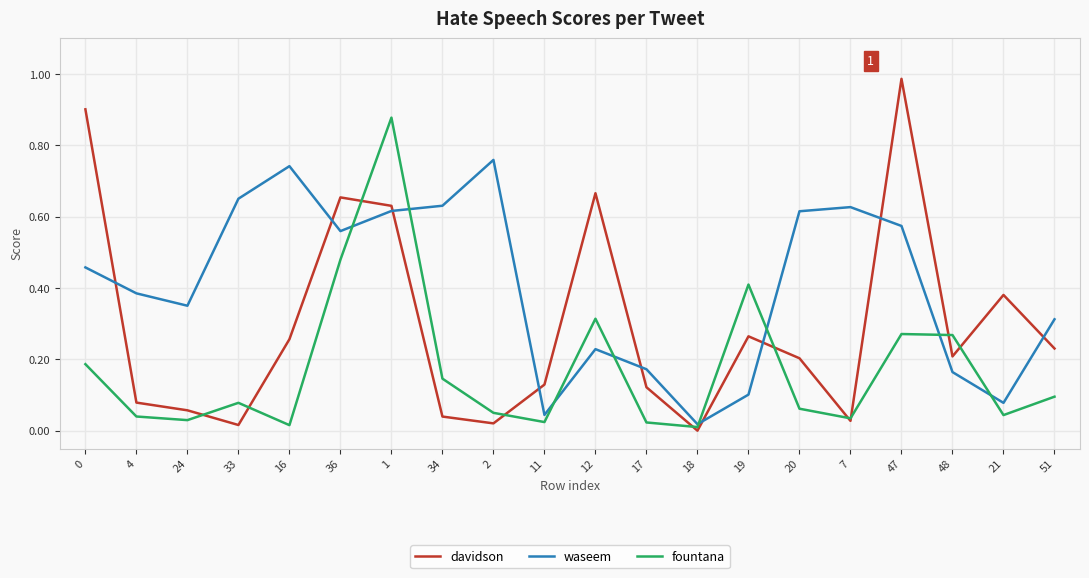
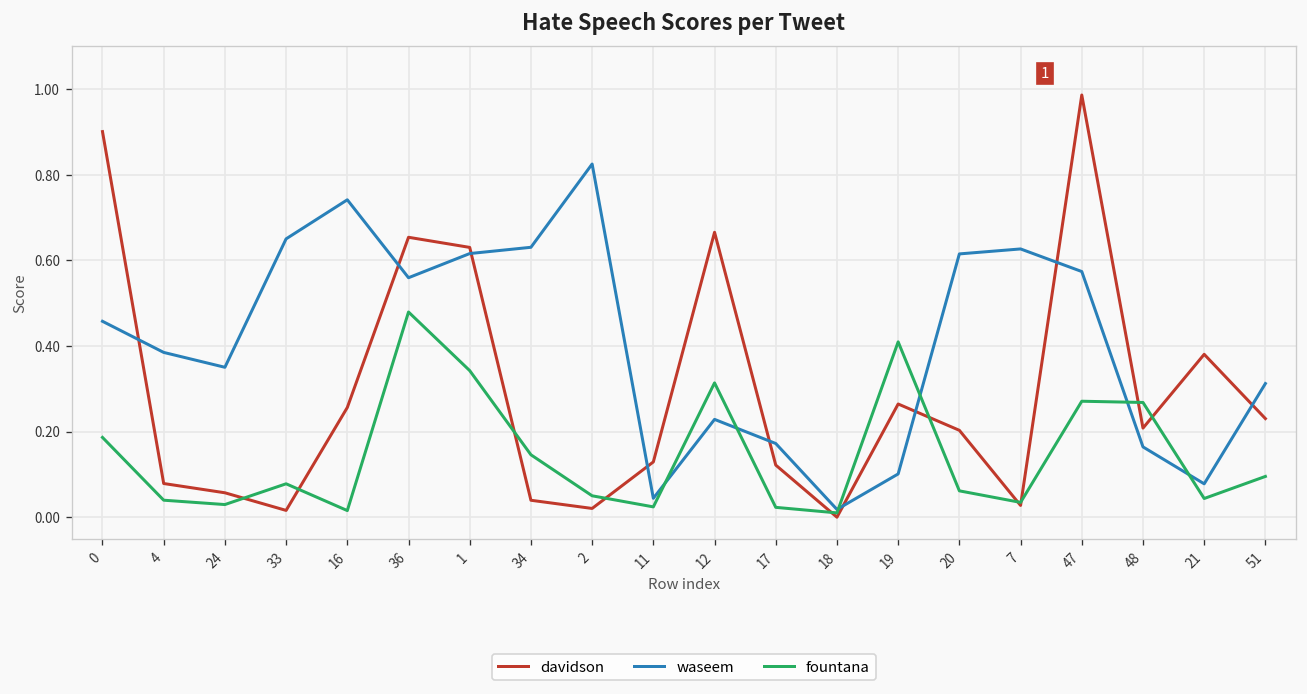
fountana, 1: 0.88 -> 0.34
waseem, 2: 0.76 -> 0.83
